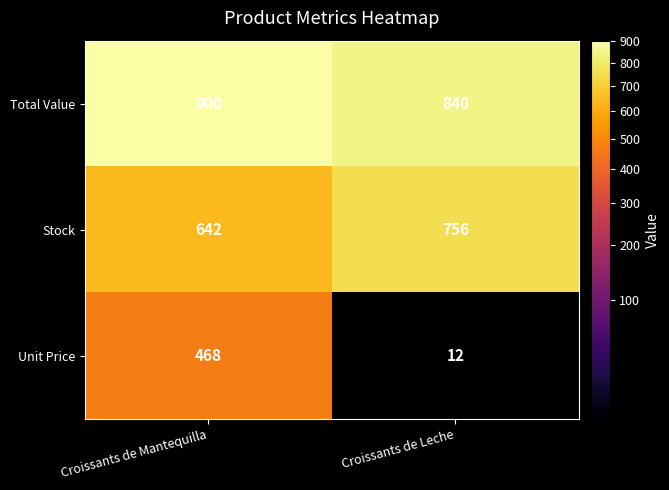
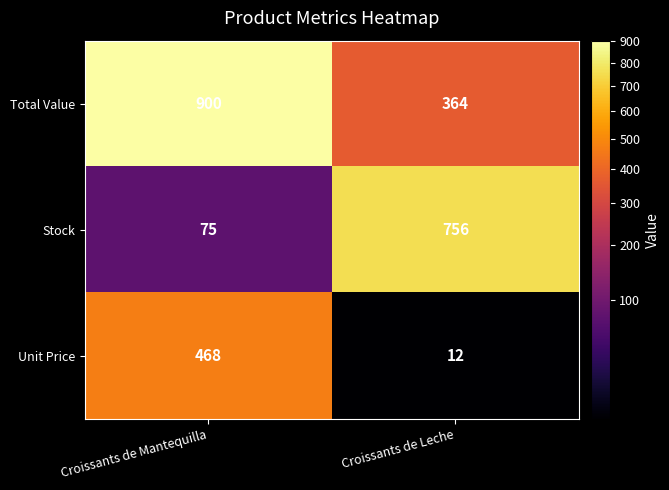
Total Value, Croissants de Leche: 840 -> 364
Stock, Croissants de Mantequilla: 642 -> 75
